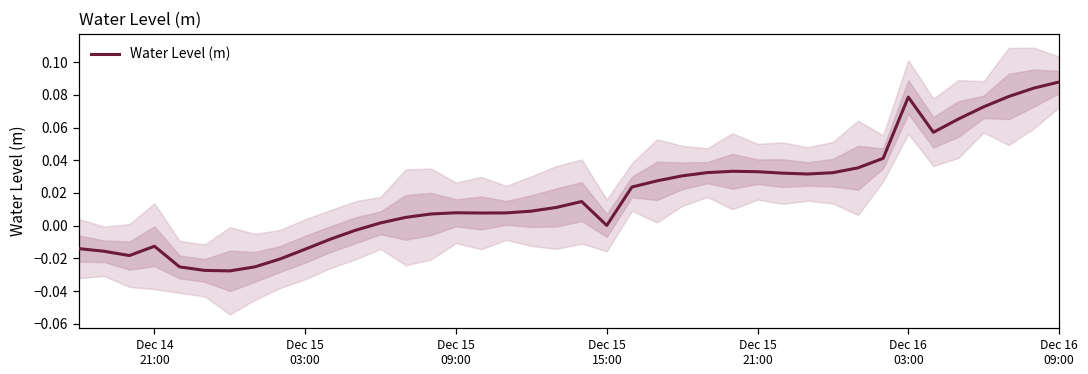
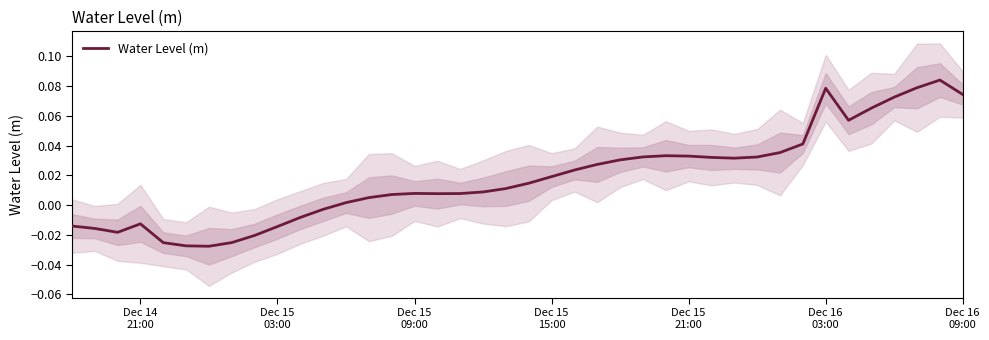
Water Level (m), Dec 15 15:00: 0.000 -> 0.019
Water Level (m), Dec 16 09:00: 0.088 -> 0.074
